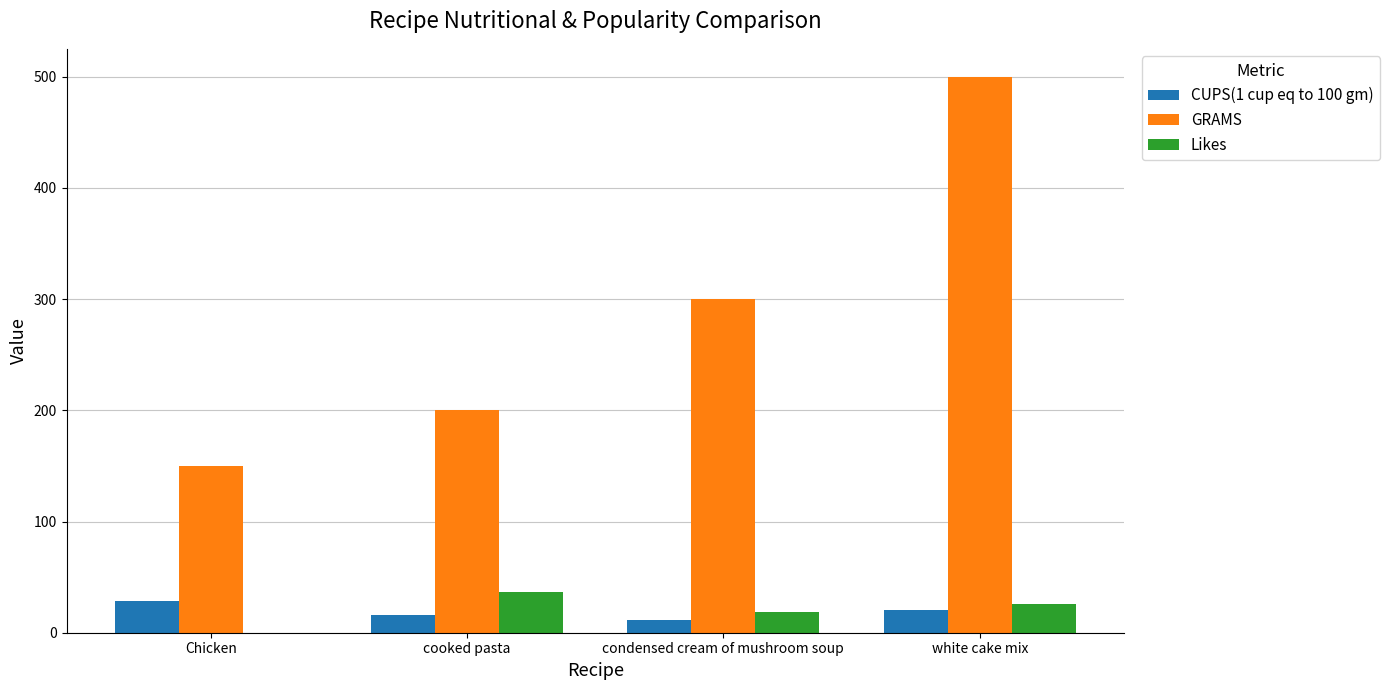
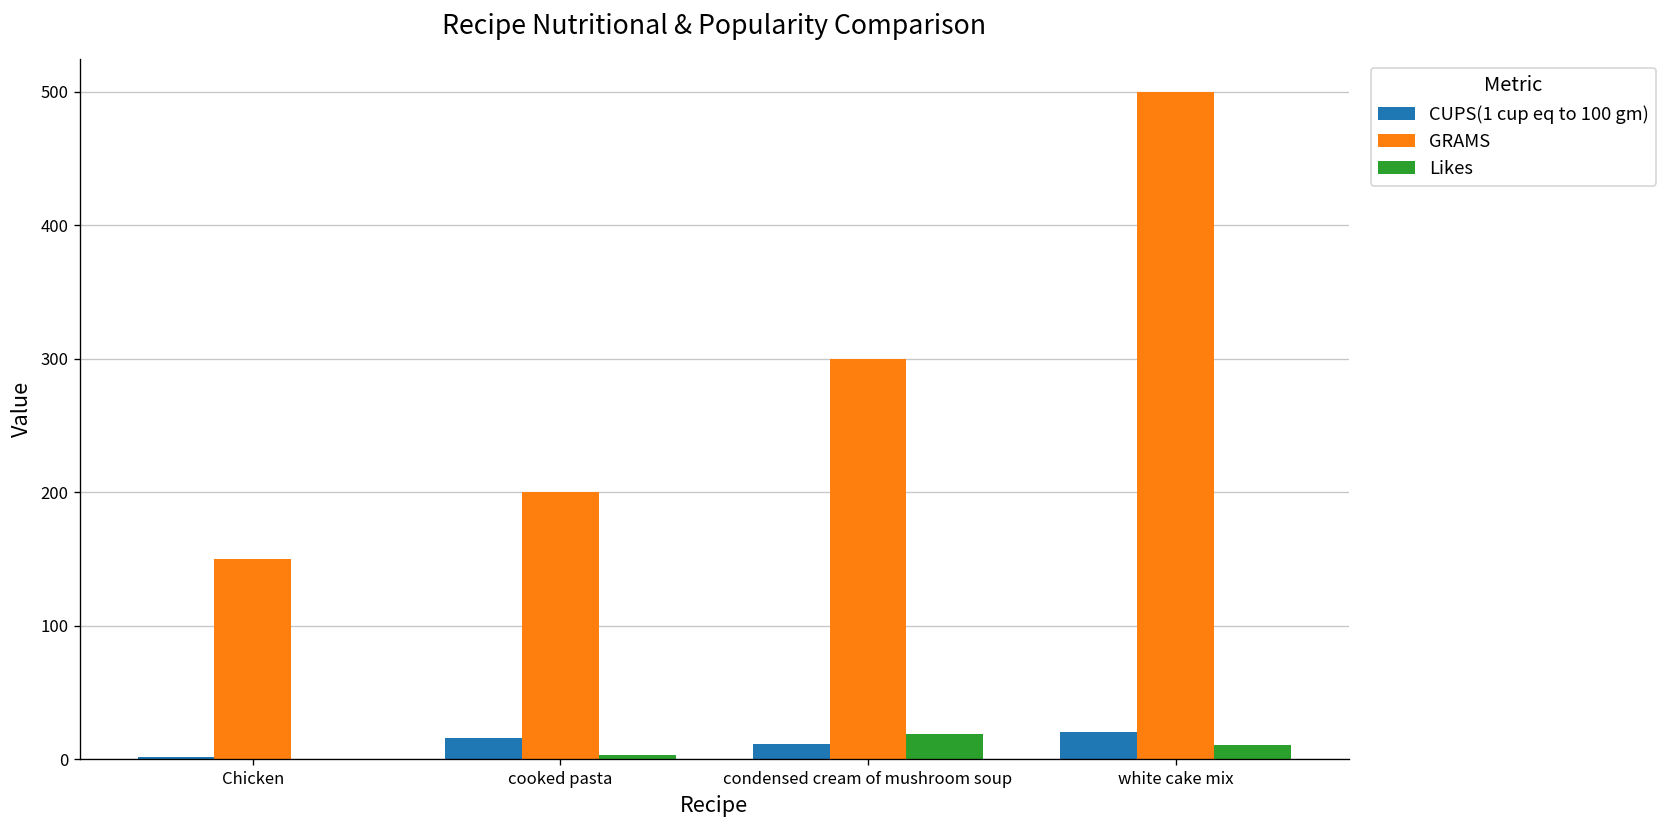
CUPS(1 cup eq to 100 gm), Chicken: 28 -> 2
Likes, cooked pasta: 37 -> 3
Likes, white cake mix: 26 -> 11
